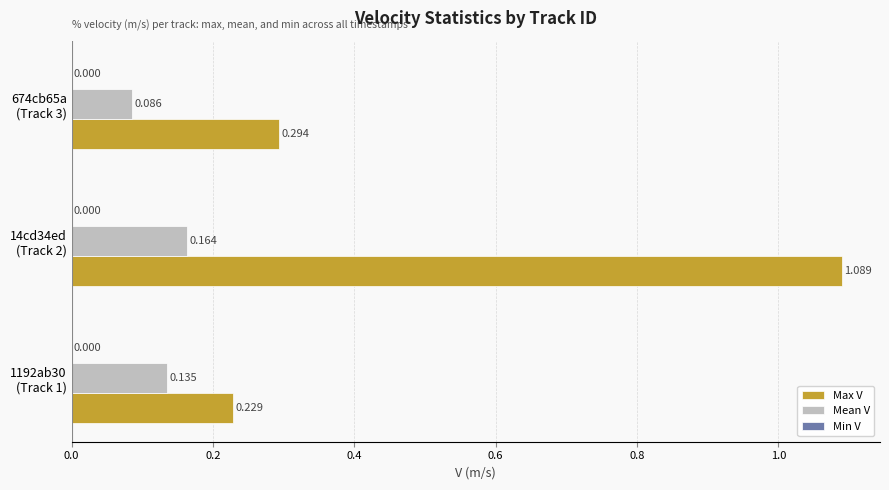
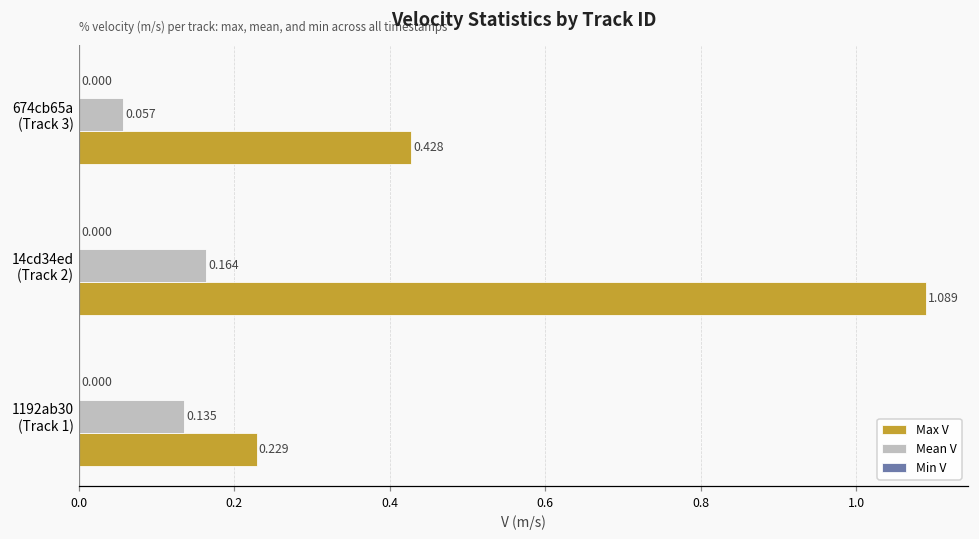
Mean V, 674cb65a (Track 3): 0.086 -> 0.057
Max V, 674cb65a (Track 3): 0.294 -> 0.428
